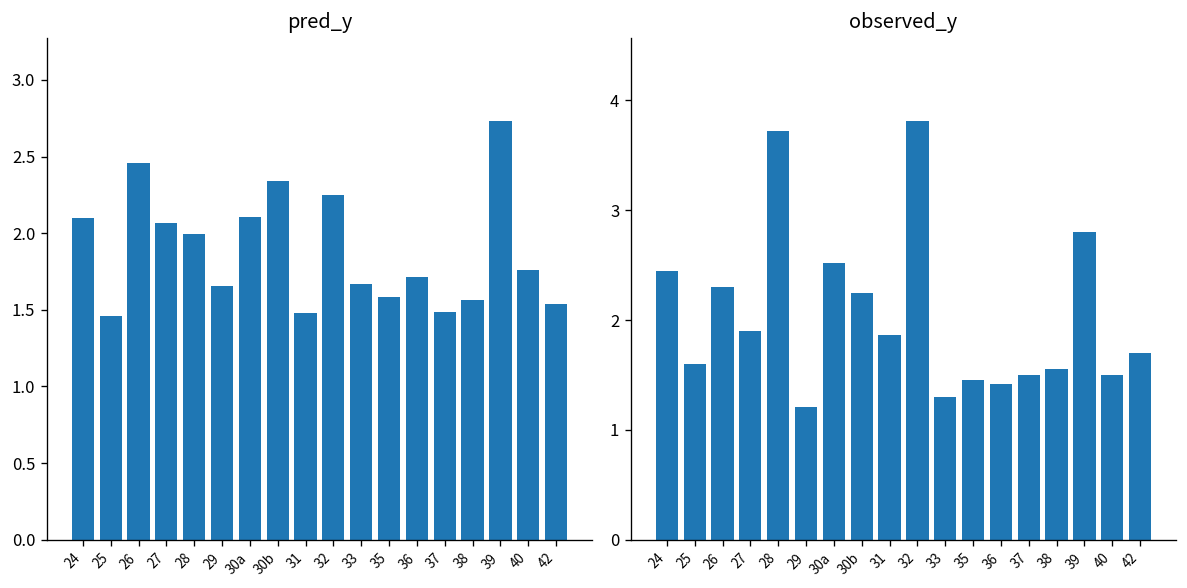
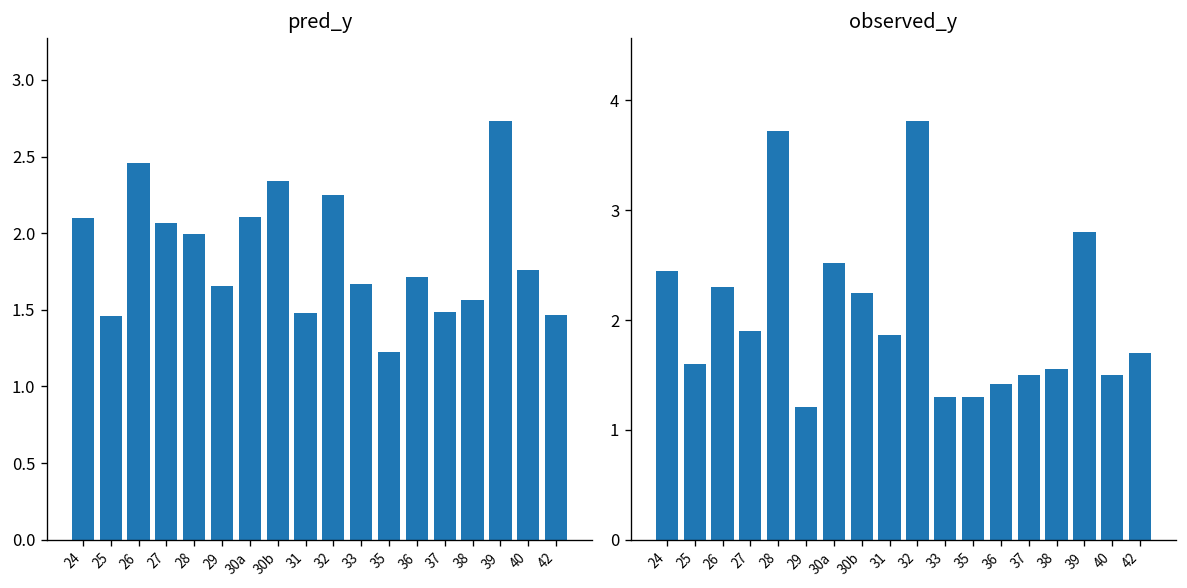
pred_y, 35: 1.58 -> 1.23
pred_y, 42: 1.54 -> 1.47
observed_y, 35: 1.5 -> 1.3
